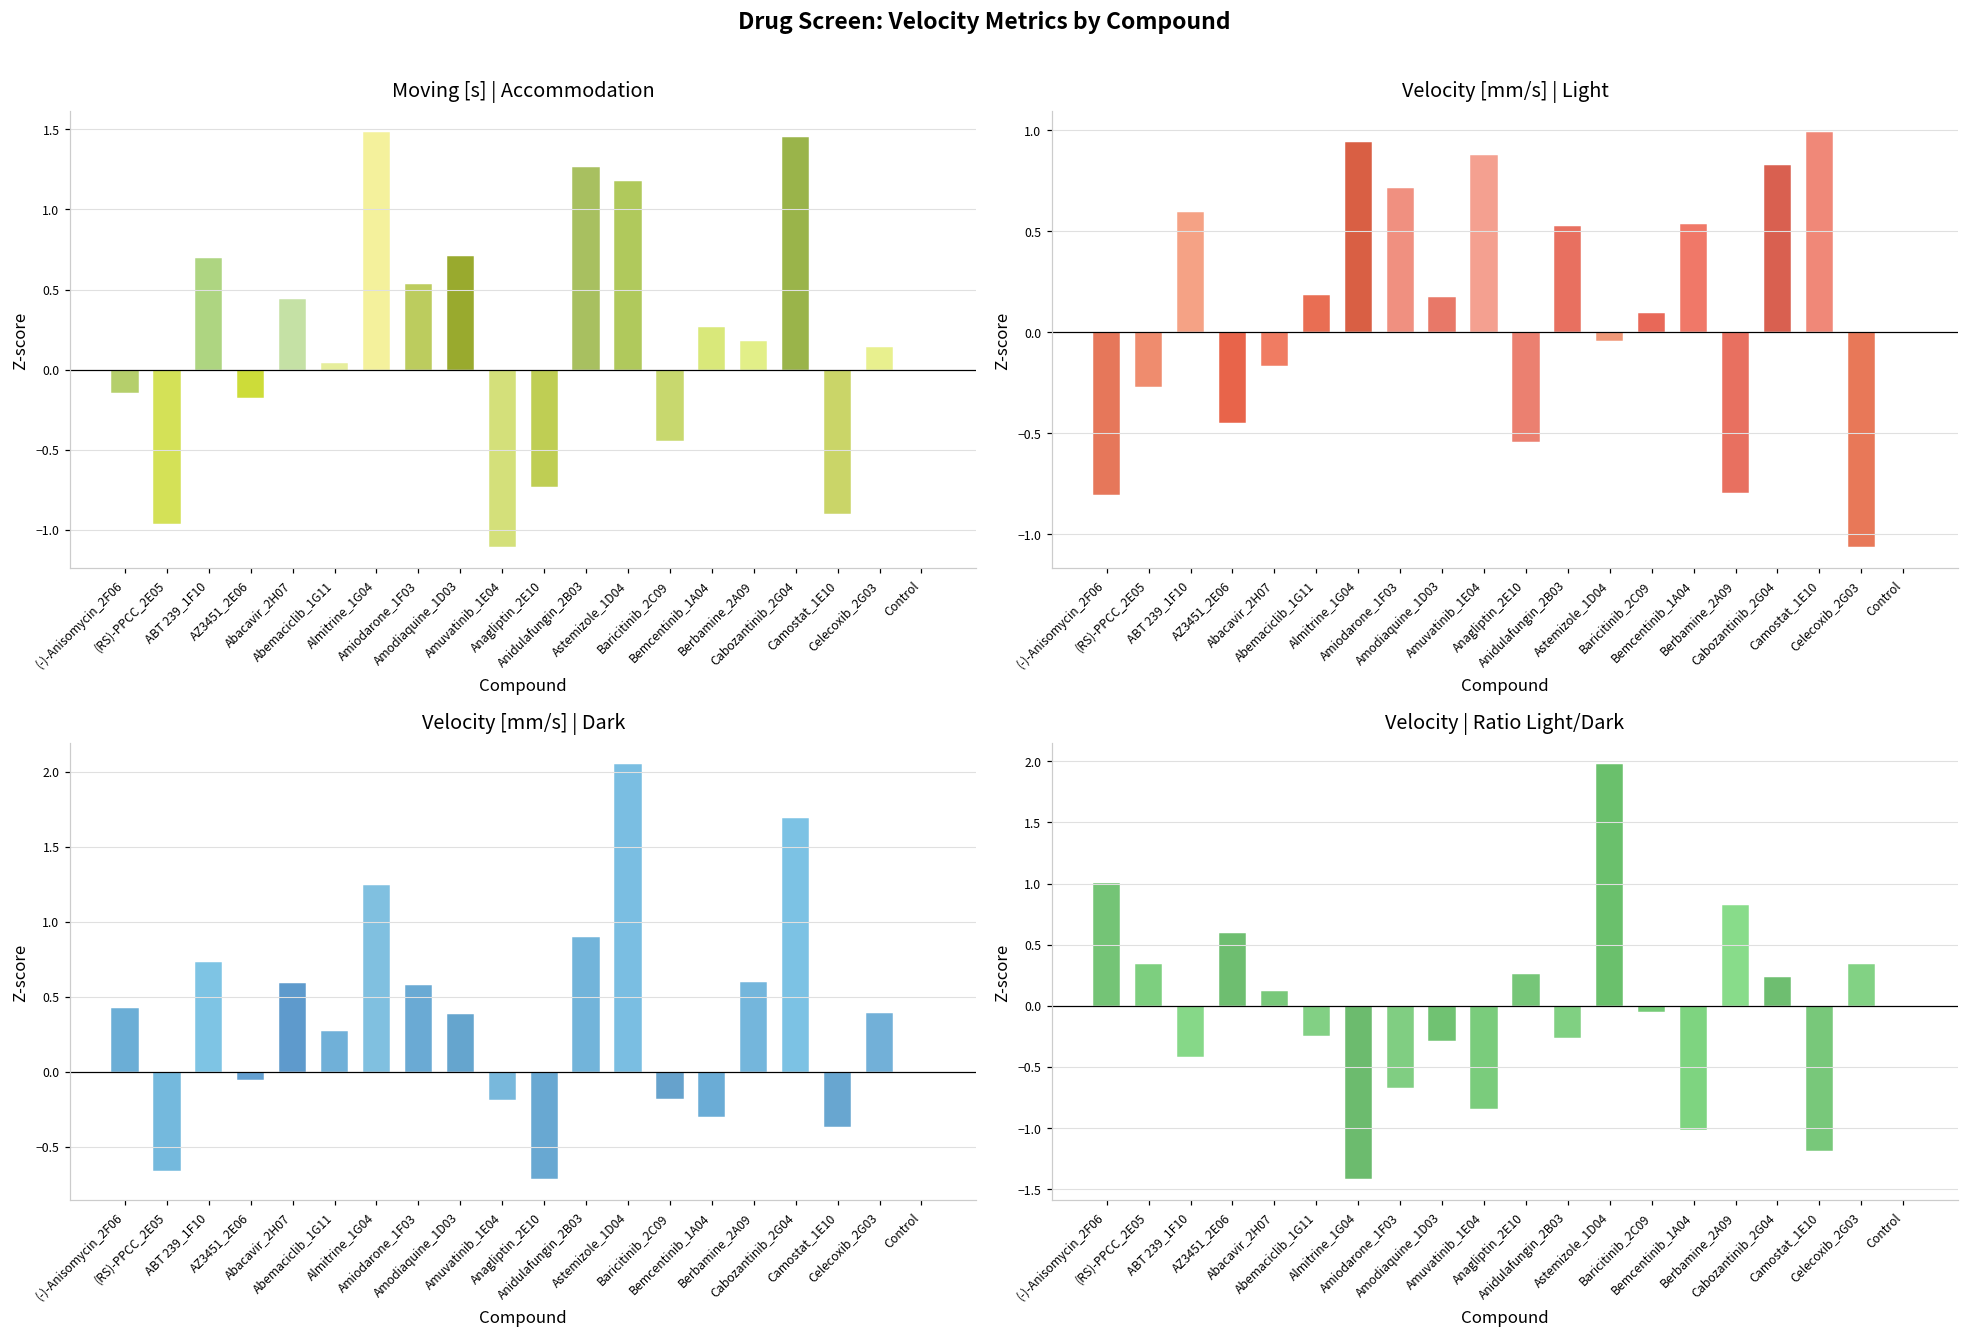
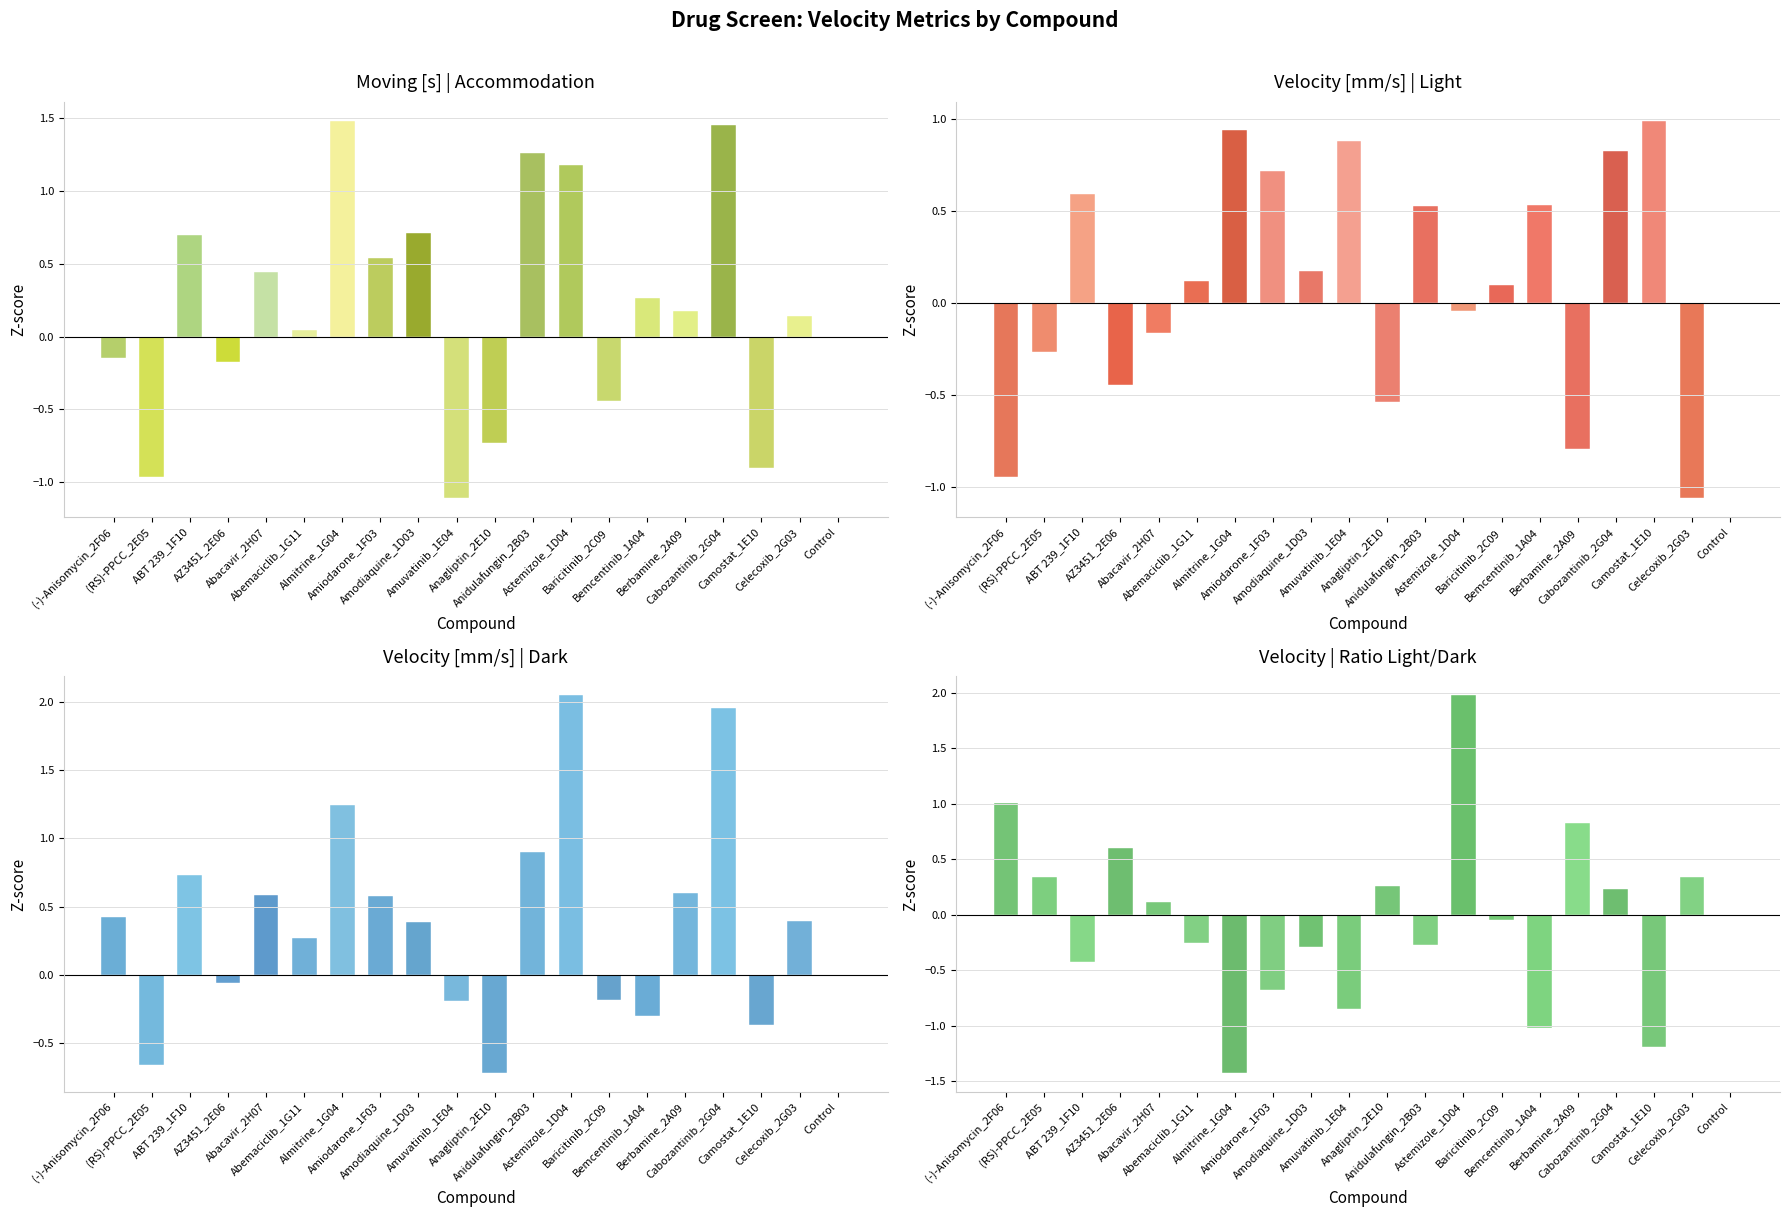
Velocity [mm/s] | Light, (-)-Anisomycin_2F06: -0.80 -> -0.95
Velocity [mm/s] | Light, Abemaciclib_1G11: 0.19 -> 0.12
Velocity [mm/s] | Dark, Cabozantinib_2G04: 1.69 -> 1.95
